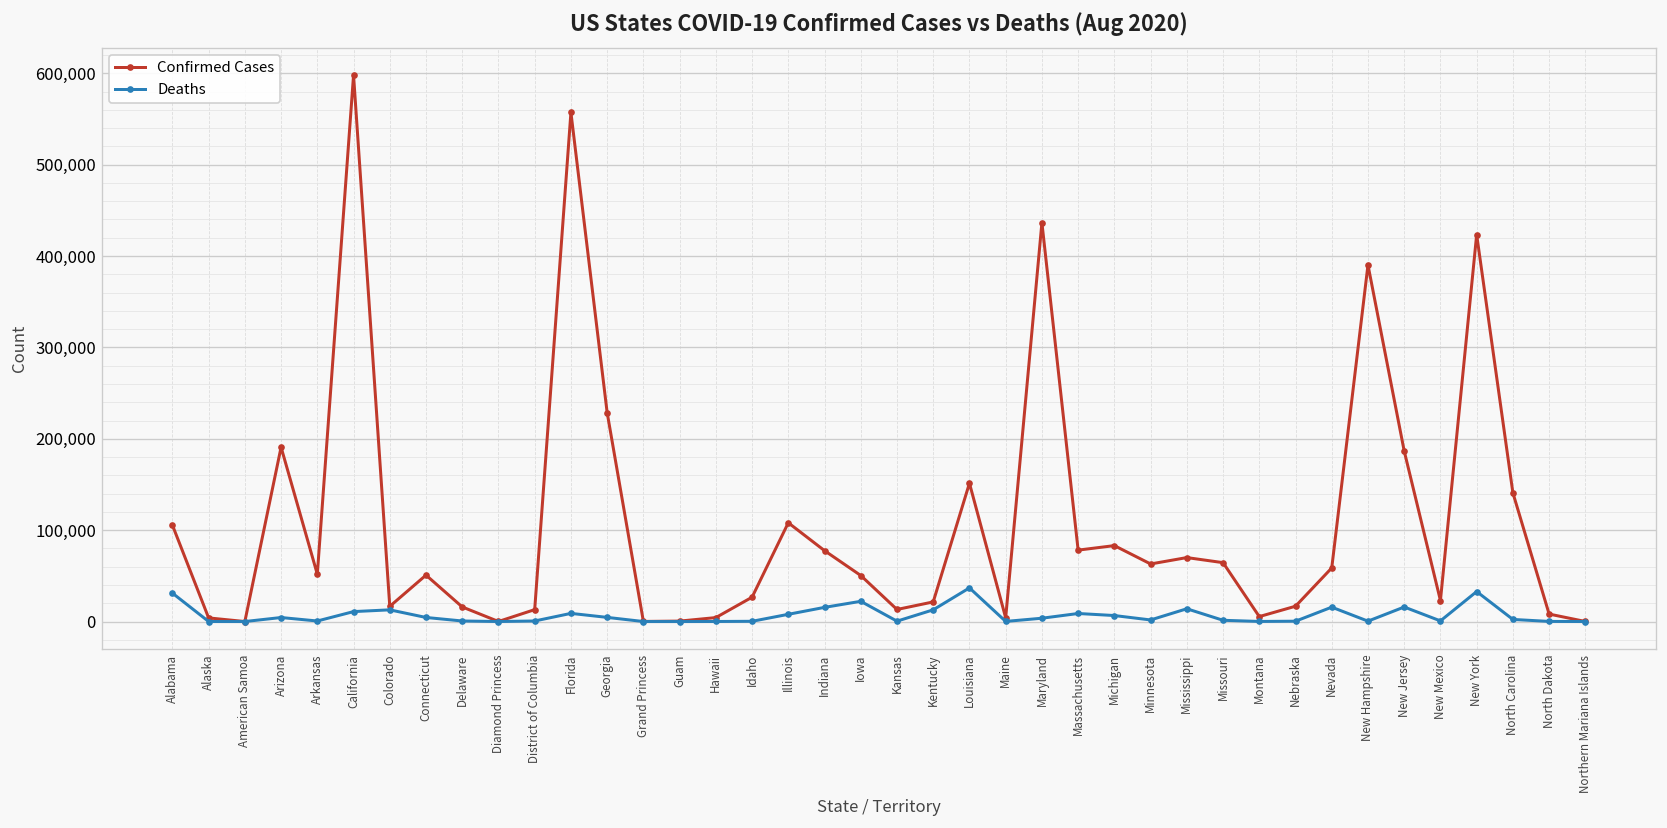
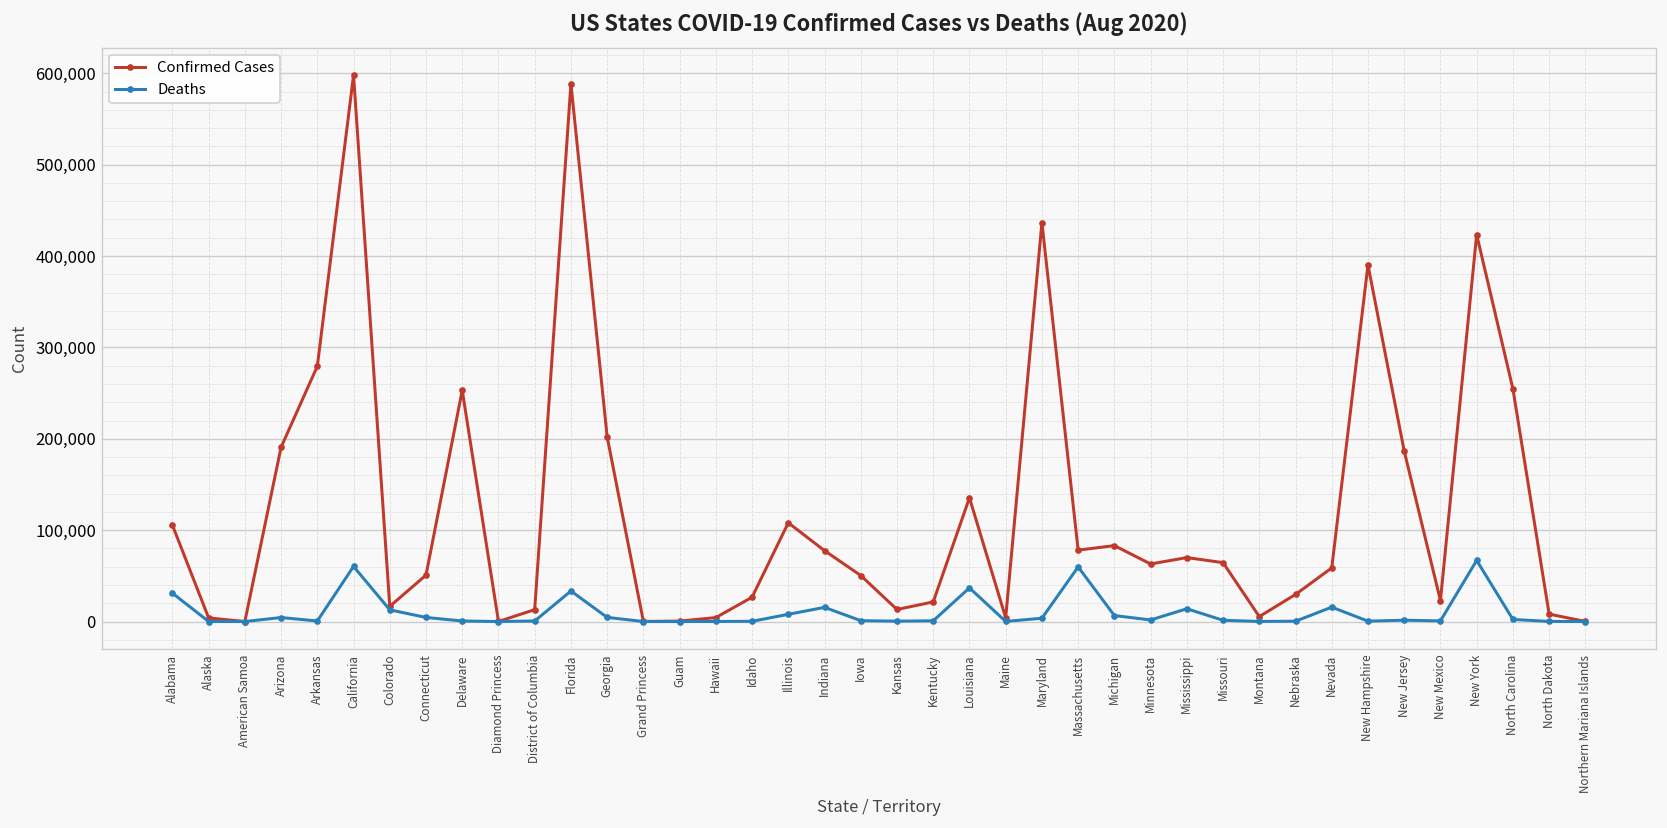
Confirmed Cases, Arkansas: 50,000 -> 280,000
Deaths, California: 10,000 -> 60,000
Confirmed Cases, Delaware: 20,000 -> 250,000
Confirmed Cases, Florida: 560,000 -> 590,000
Deaths, Florida: 10,000 -> 30,000
Confirmed Cases, Georgia: 230,000 -> 200,000
Deaths, Iowa: 20,000 -> 0
Deaths, Kentucky: 10,000 -> 0
Confirmed Cases, Louisiana: 150,000 -> 140,000
Deaths, Massachusetts: 10,000 -> 60,000
Confirmed Cases, Nebraska: 20,000 -> 30,000
Deaths, New Jersey: 20,000 -> 0
Deaths, New York: 30,000 -> 70,000
Confirmed Cases, North Carolina: 140,000 -> 250,000
